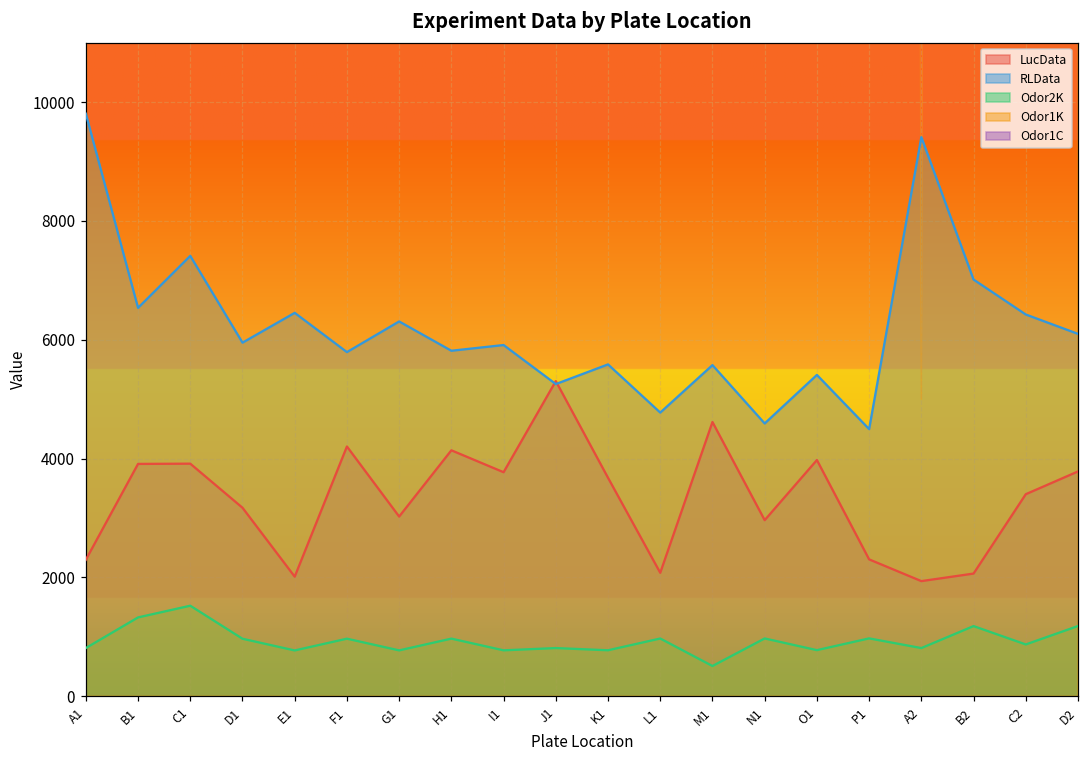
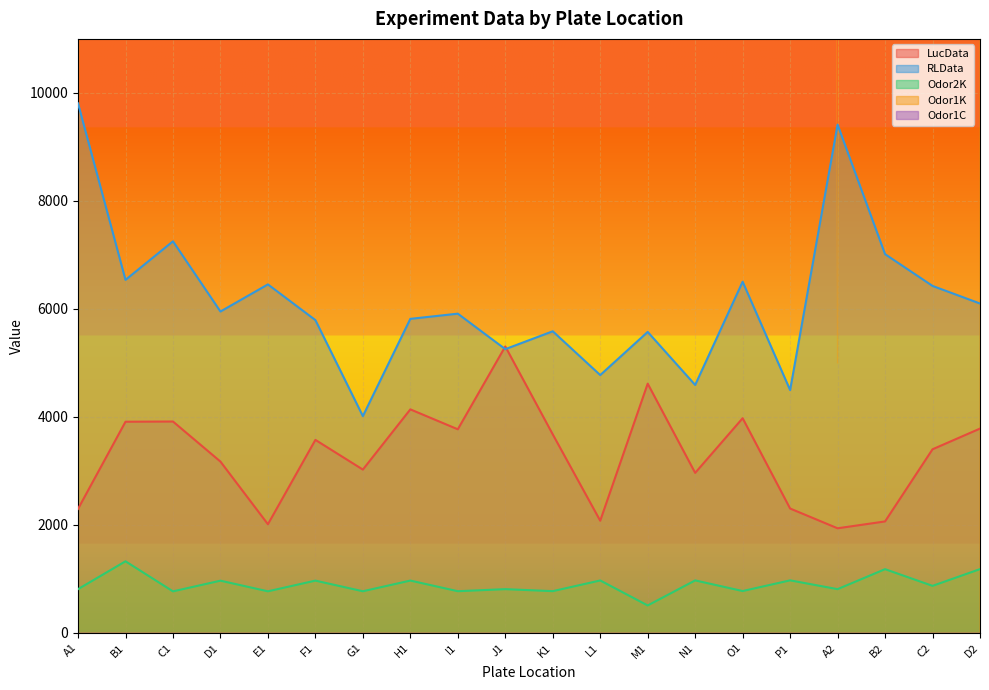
RLData, C1: 7400 -> 7300
Odor2K, C1: 1500 -> 800
LucData, F1: 4200 -> 3600
RLData, G1: 6300 -> 4000
RLData, O1: 5400 -> 6500
